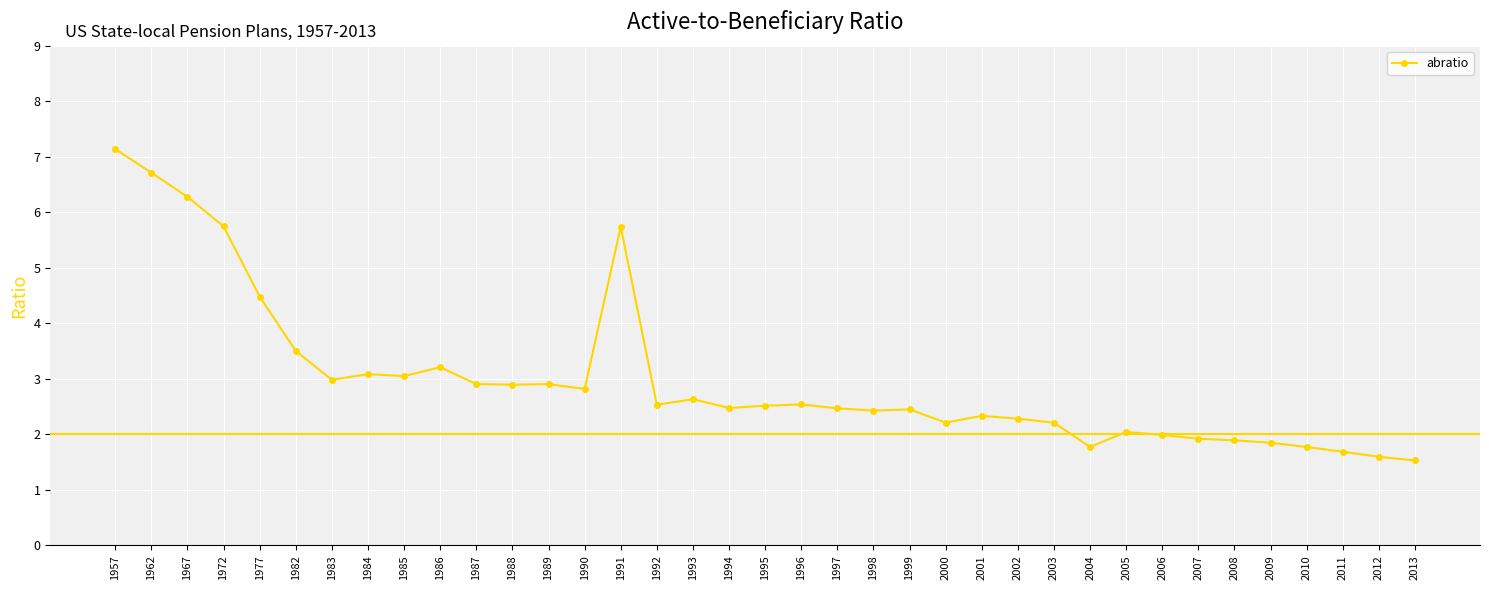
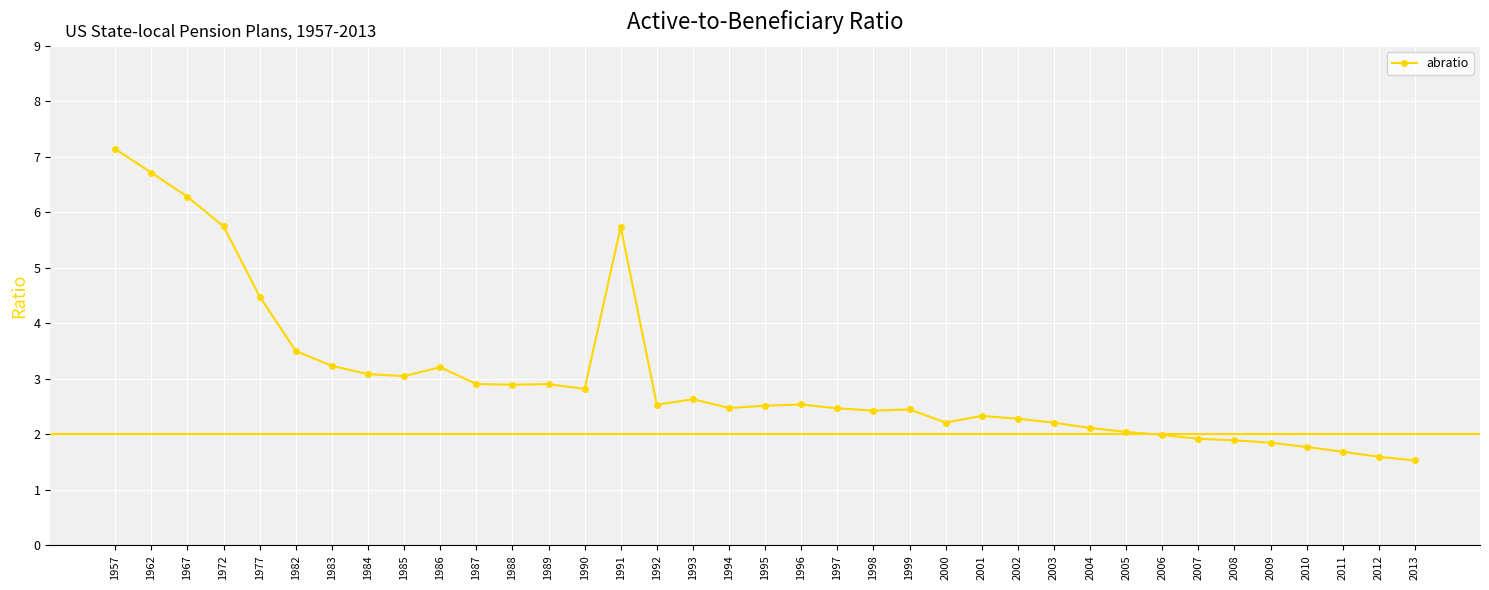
1983: 3.0 -> 3.2
2004: 1.8 -> 2.1
